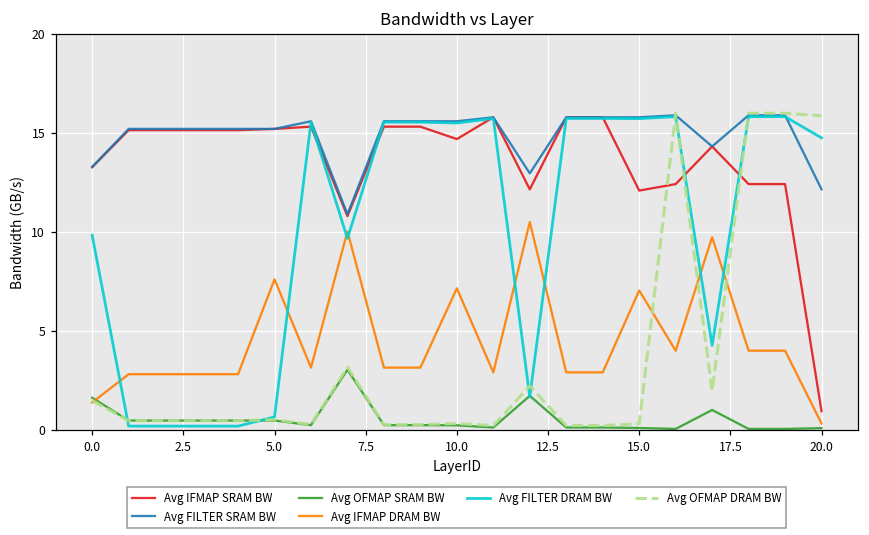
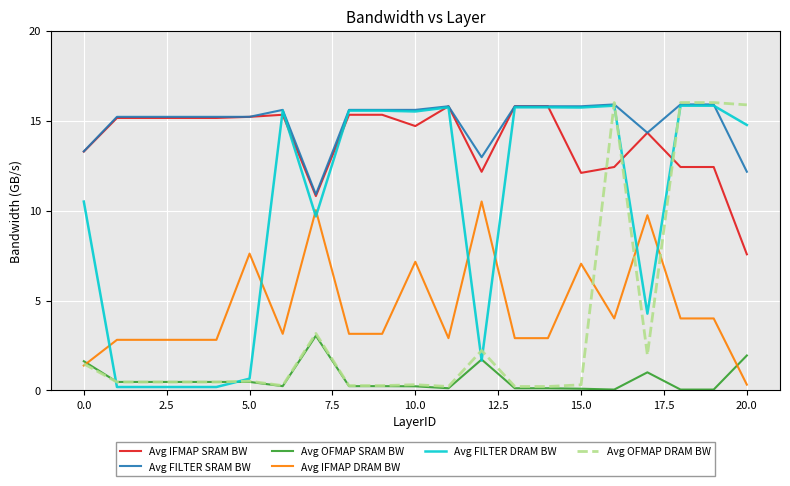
Avg FILTER DRAM BW, 0.0: 9.8 -> 10.5
Avg IFMAP SRAM BW, 20.0: 0.9 -> 7.6
Avg OFMAP SRAM BW, 20.0: 0.1 -> 1.9
